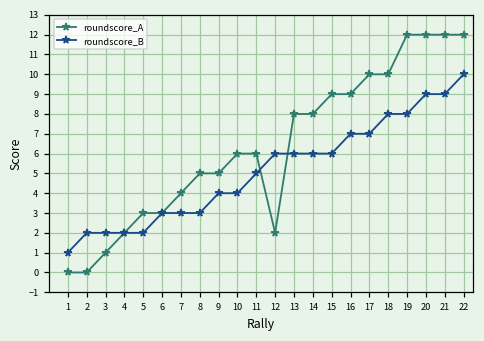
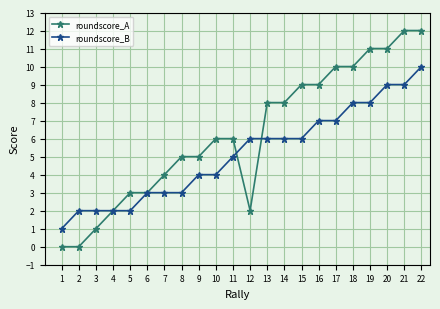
roundscore_A, 19: 12 -> 11
roundscore_A, 20: 12 -> 11
